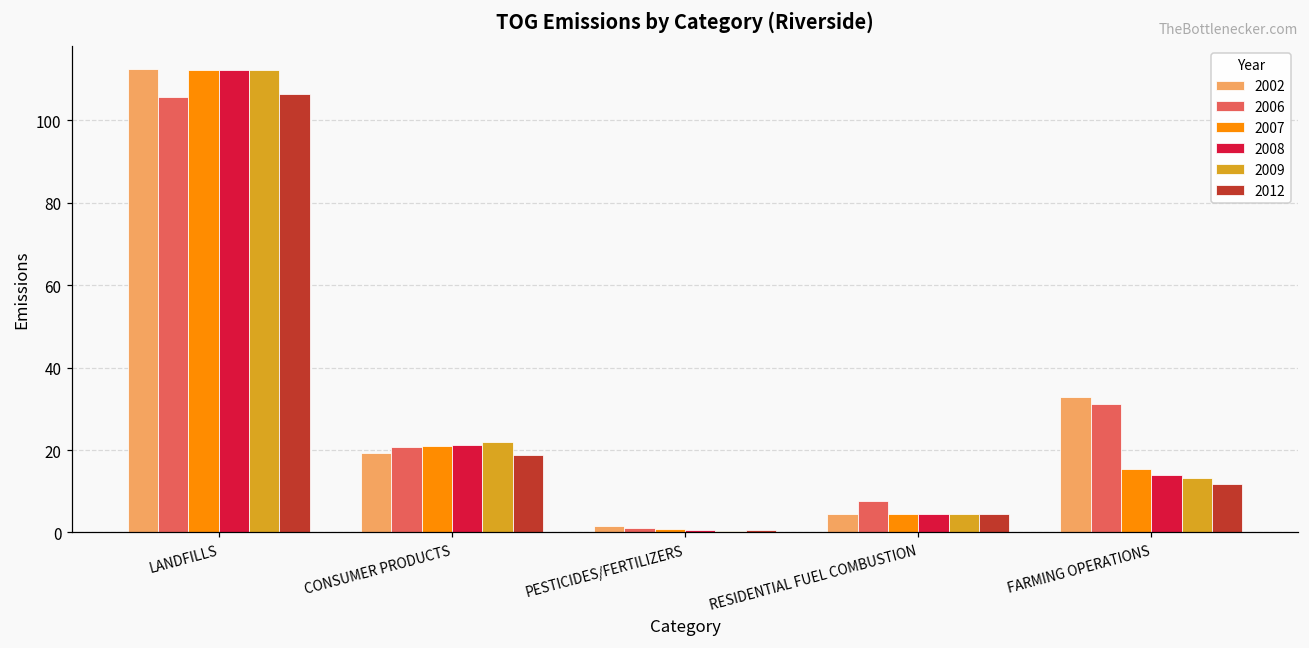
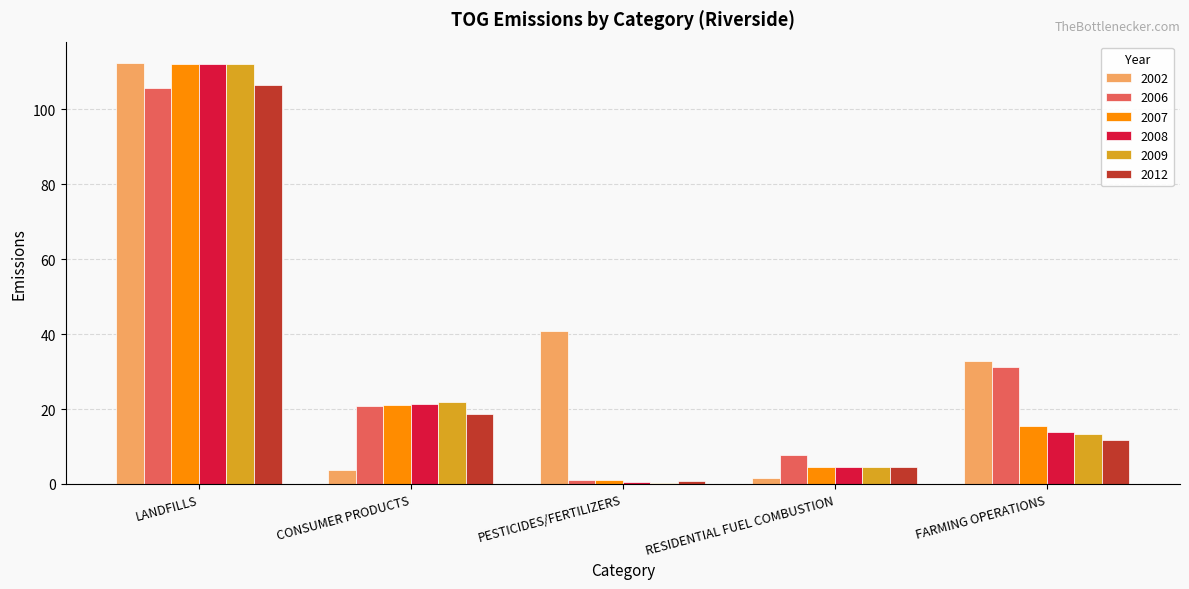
2002, CONSUMER PRODUCTS: 19 -> 4
2002, PESTICIDES/FERTILIZERS: 2 -> 41
2002, RESIDENTIAL FUEL COMBUSTION: 5 -> 2
